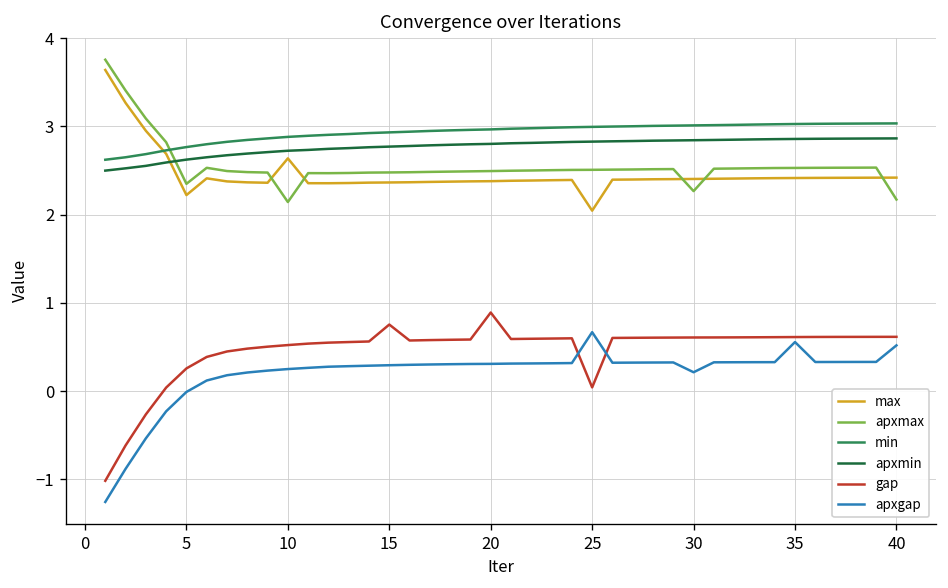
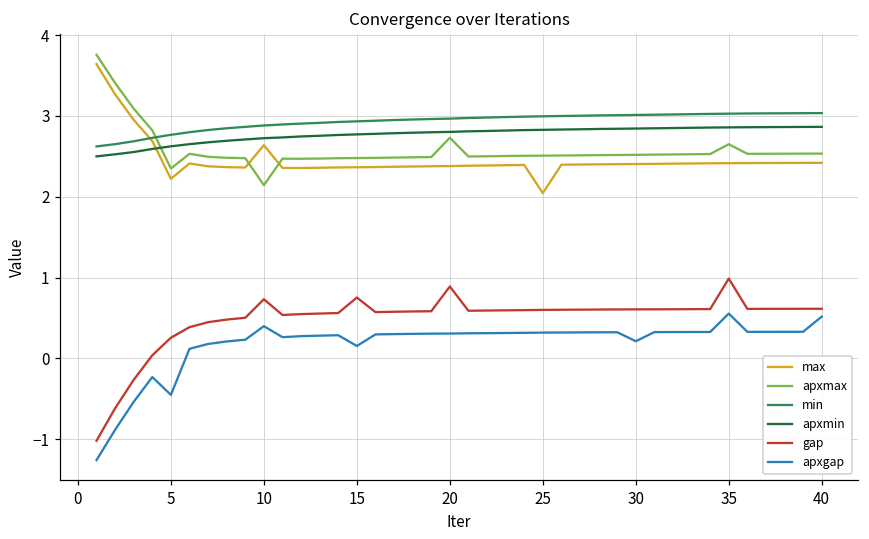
apxgap, 5: 0.0 -> -0.5
gap, 10: 0.5 -> 0.7
apxgap, 10: 0.2 -> 0.4
apxgap, 15: 0.3 -> 0.2
apxmax, 20: 2.5 -> 2.7
gap, 25: 0.0 -> 0.6
apxgap, 25: 0.7 -> 0.3
apxmax, 30: 2.3 -> 2.5
apxmax, 35: 2.5 -> 2.7
gap, 35: 0.6 -> 1.0
apxmax, 40: 2.2 -> 2.5
